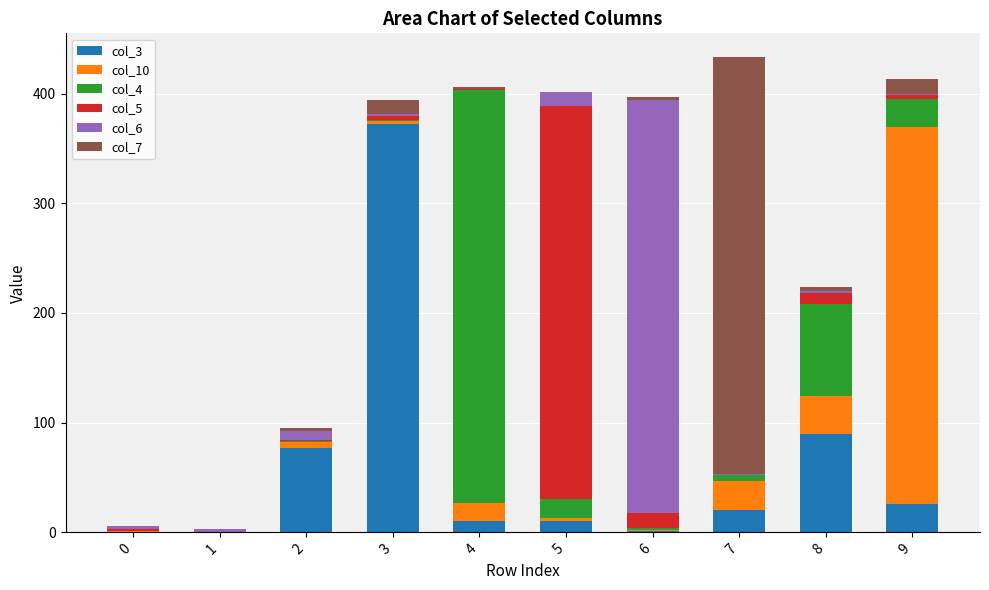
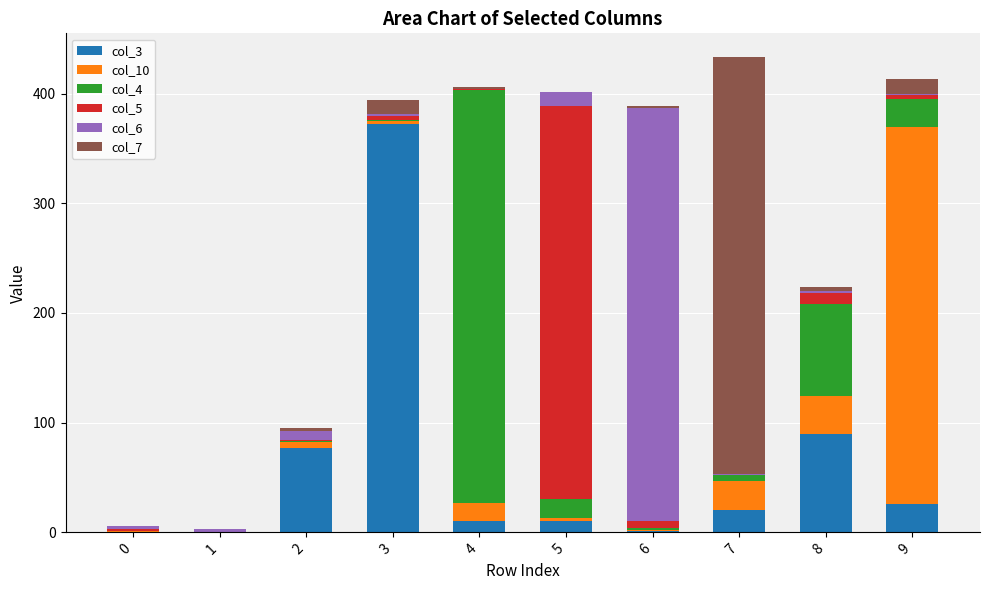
col_5, 6: 14 -> 6
